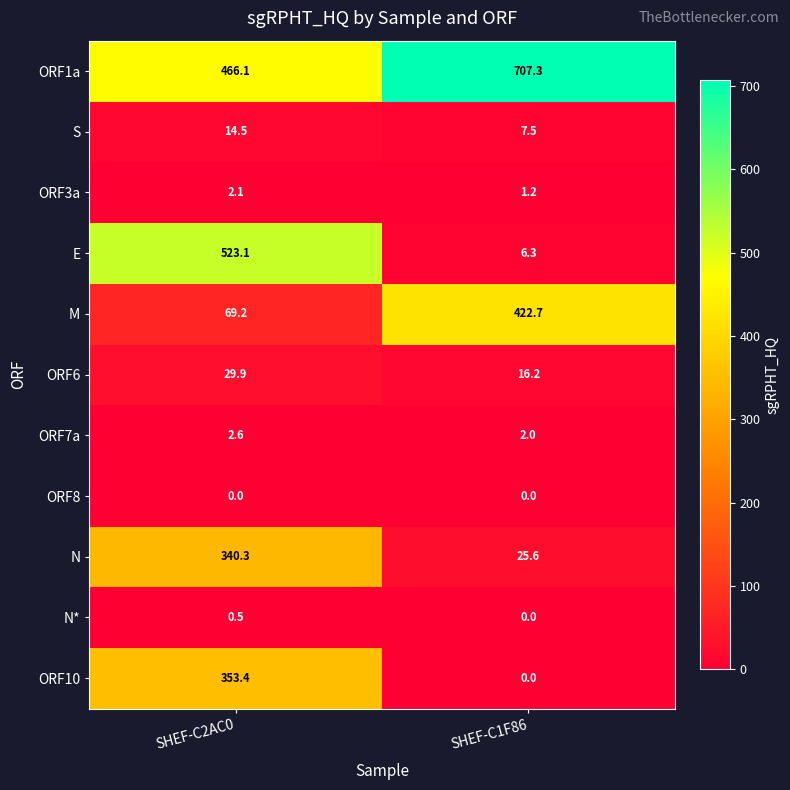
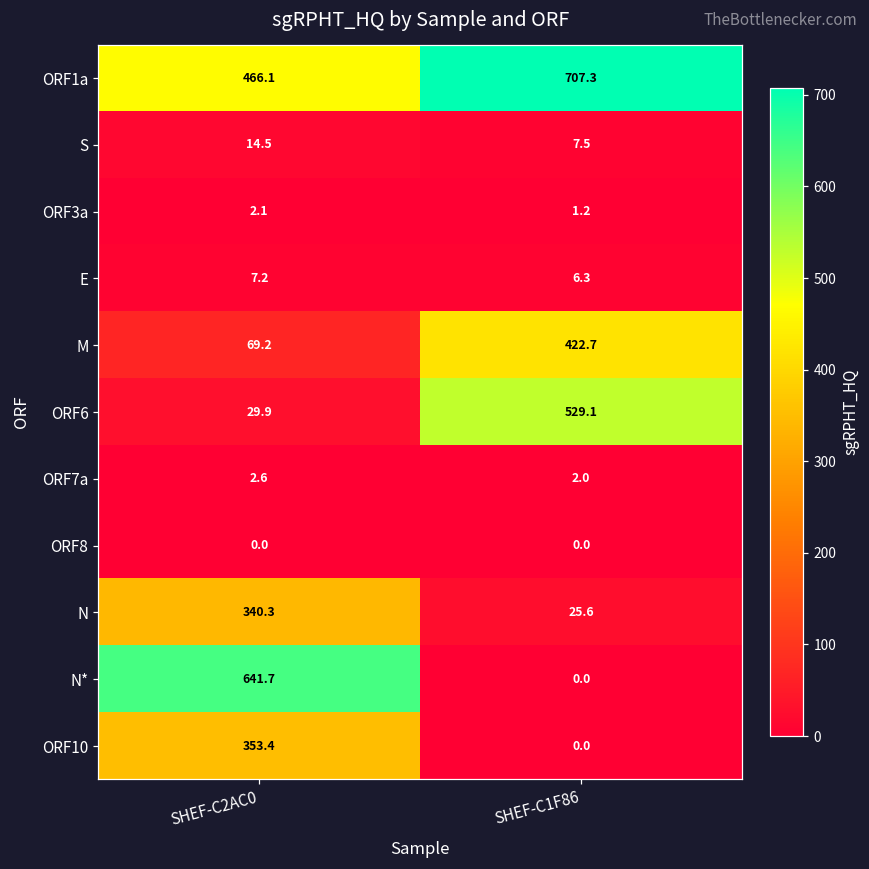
E, SHEF-C2AC0: 523.1 -> 7.2
ORF6, SHEF-C1F86: 16.2 -> 529.1
N*, SHEF-C2AC0: 0.5 -> 641.7
